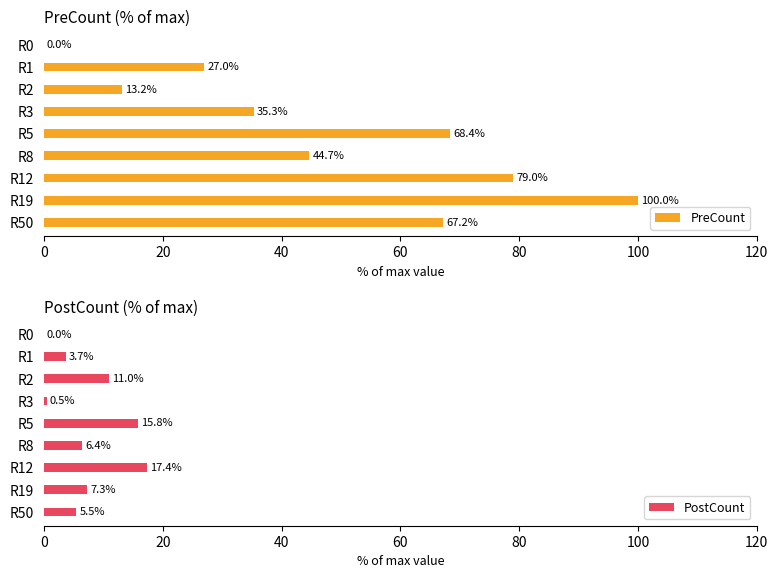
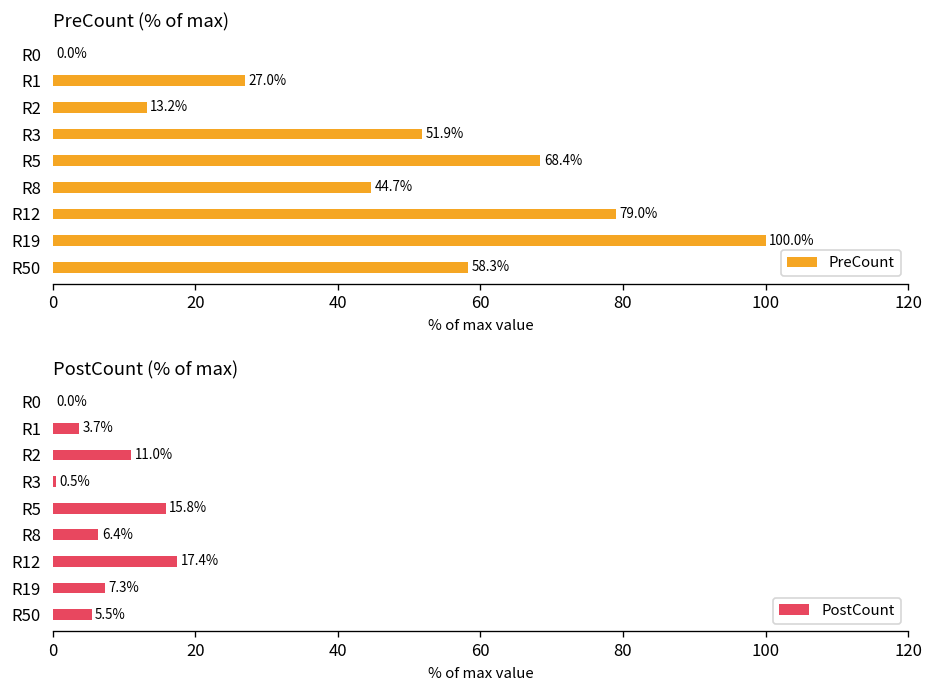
PreCount (% of max), R3: 35.3% -> 51.9%
PreCount (% of max), R50: 67.2% -> 58.3%
